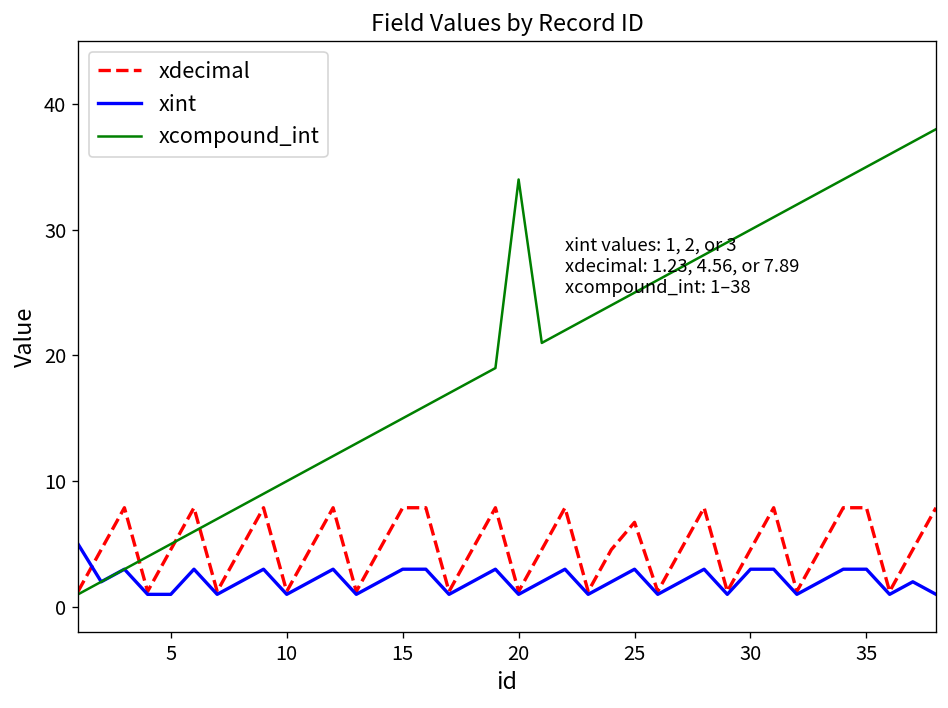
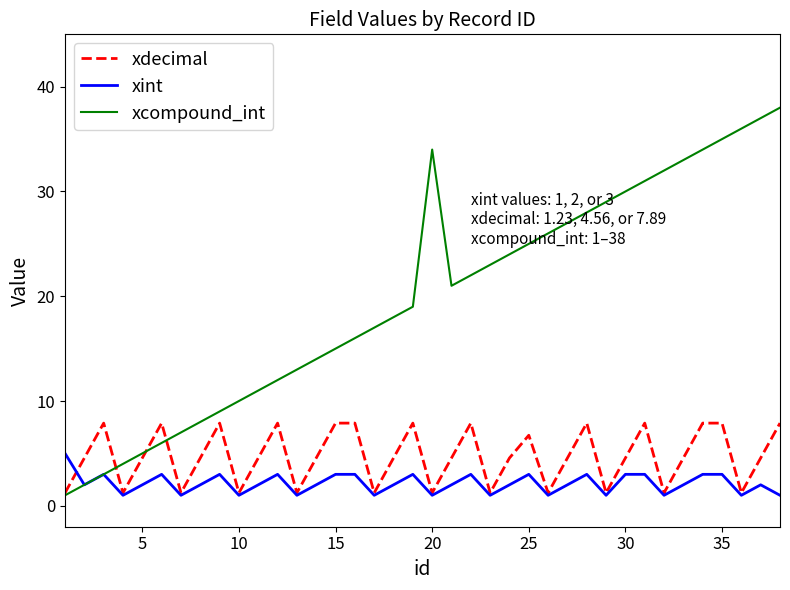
xint, 5: 1 -> 2
